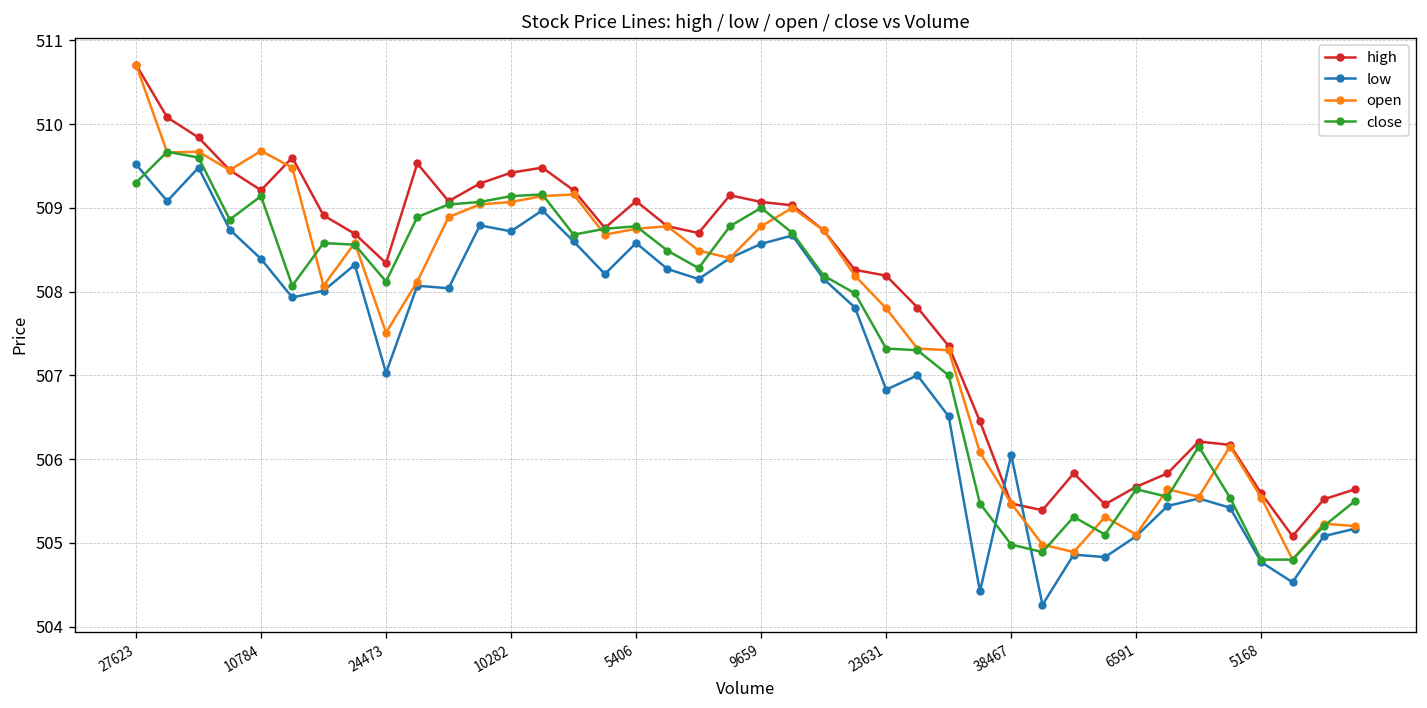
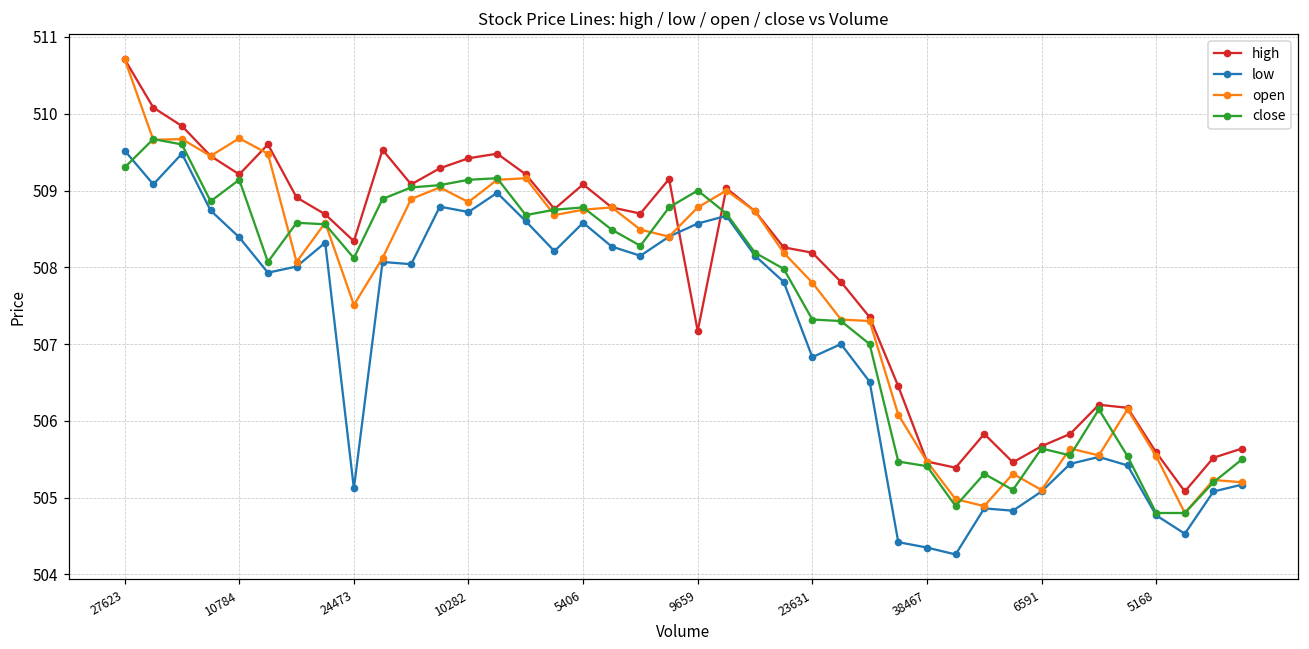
low, 24473: 507.0 -> 505.1
open, 10282: 509.1 -> 508.9
high, 9659: 509.1 -> 507.2
low, 38467: 506.1 -> 504.4
close, 38467: 505.0 -> 505.4
